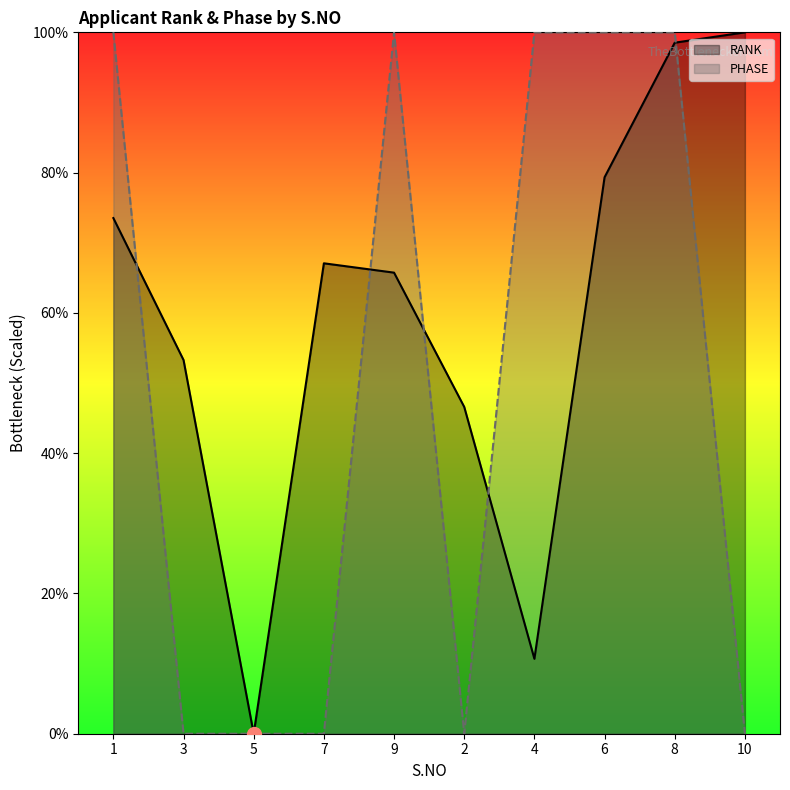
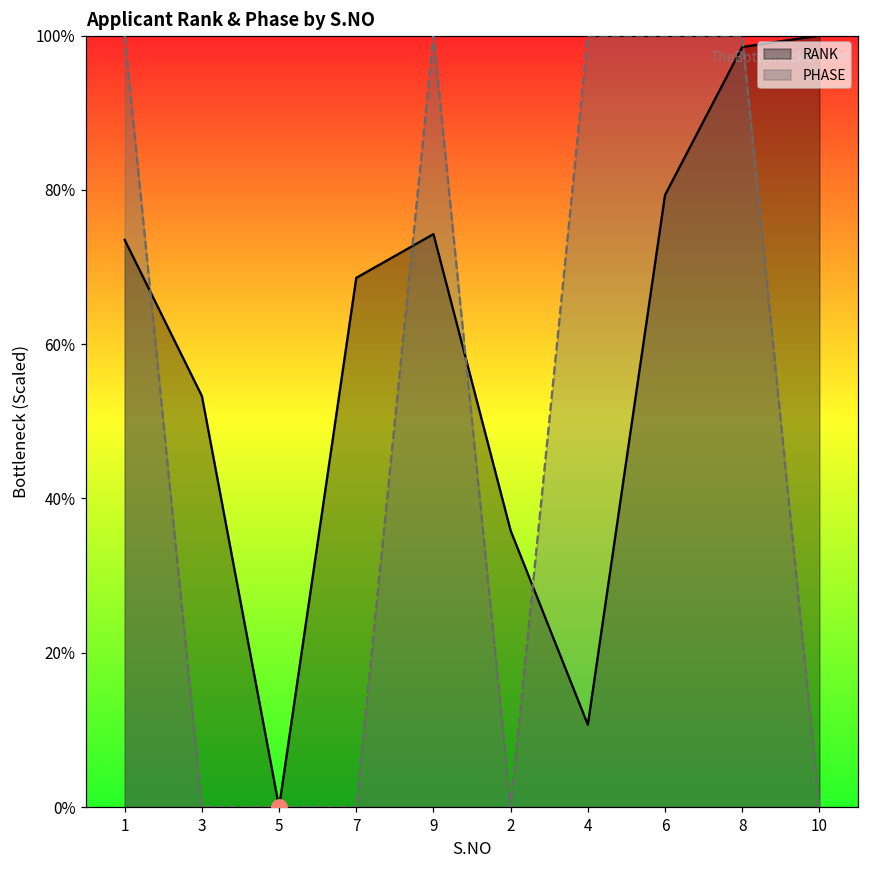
RANK, 7: 67% -> 69%
RANK, 9: 66% -> 74%
RANK, 2: 47% -> 36%
